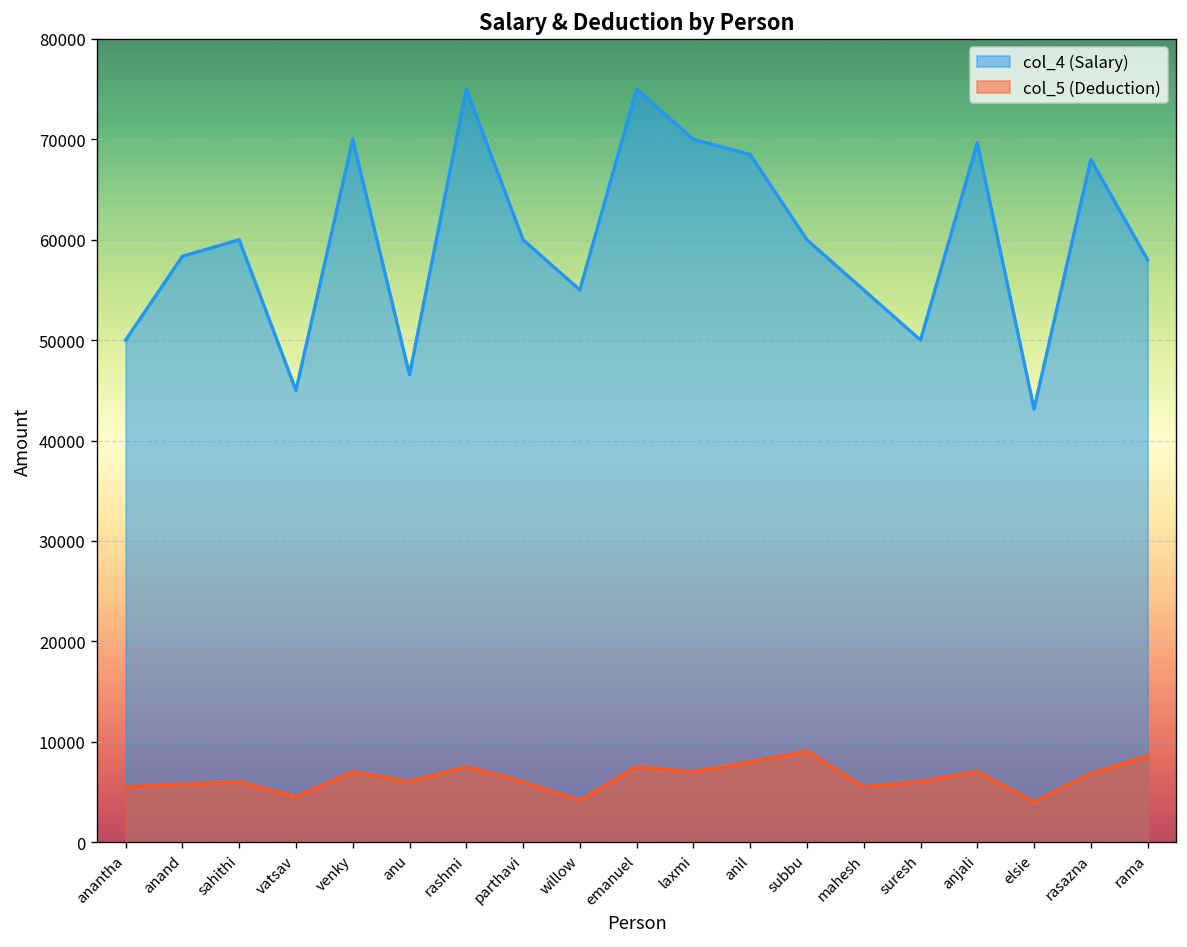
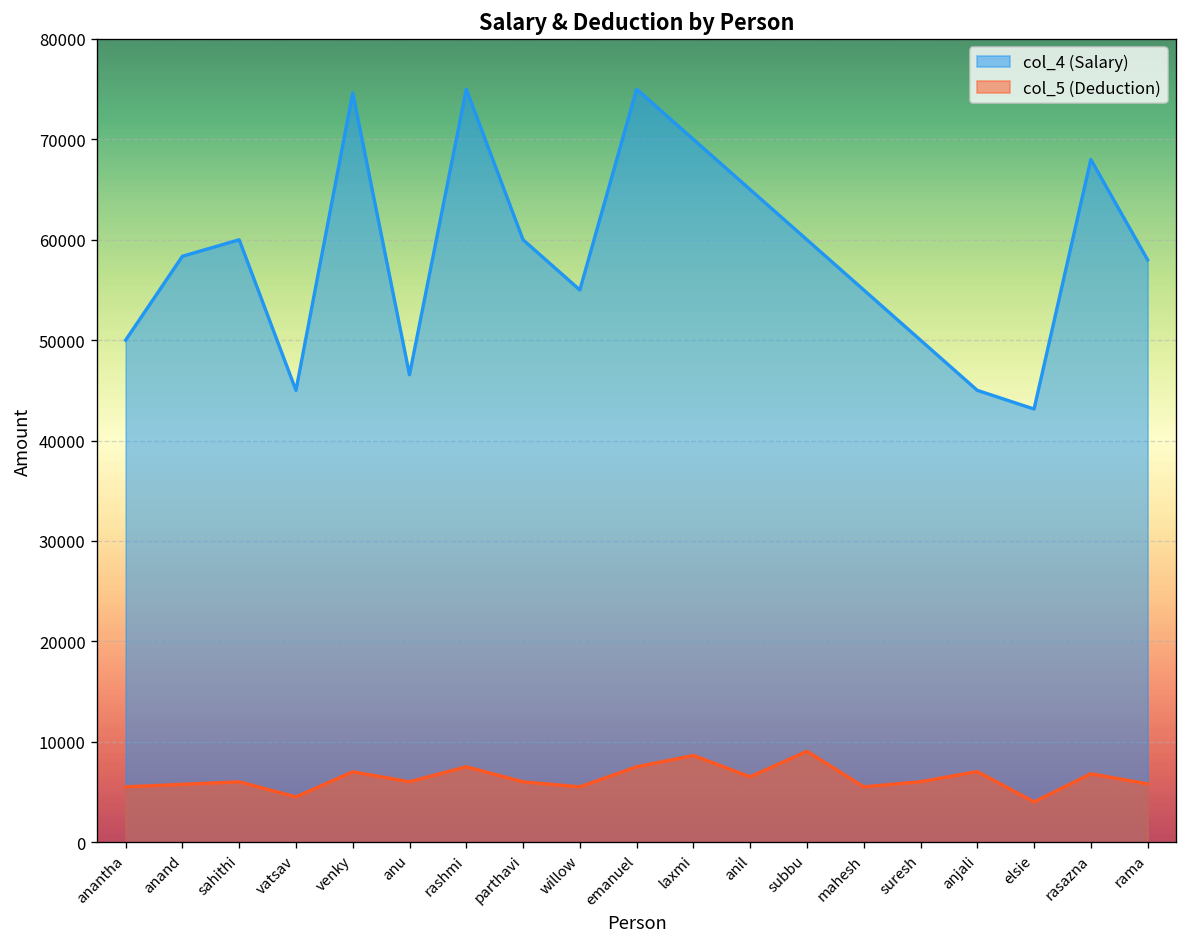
col_4 (Salary), venky: 70000 -> 75000
col_5 (Deduction), willow: 4000 -> 6000
col_5 (Deduction), laxmi: 7000 -> 9000
col_4 (Salary), anil: 68000 -> 65000
col_5 (Deduction), anil: 8000 -> 7000
col_4 (Salary), anjali: 70000 -> 45000
col_5 (Deduction), rama: 9000 -> 6000
